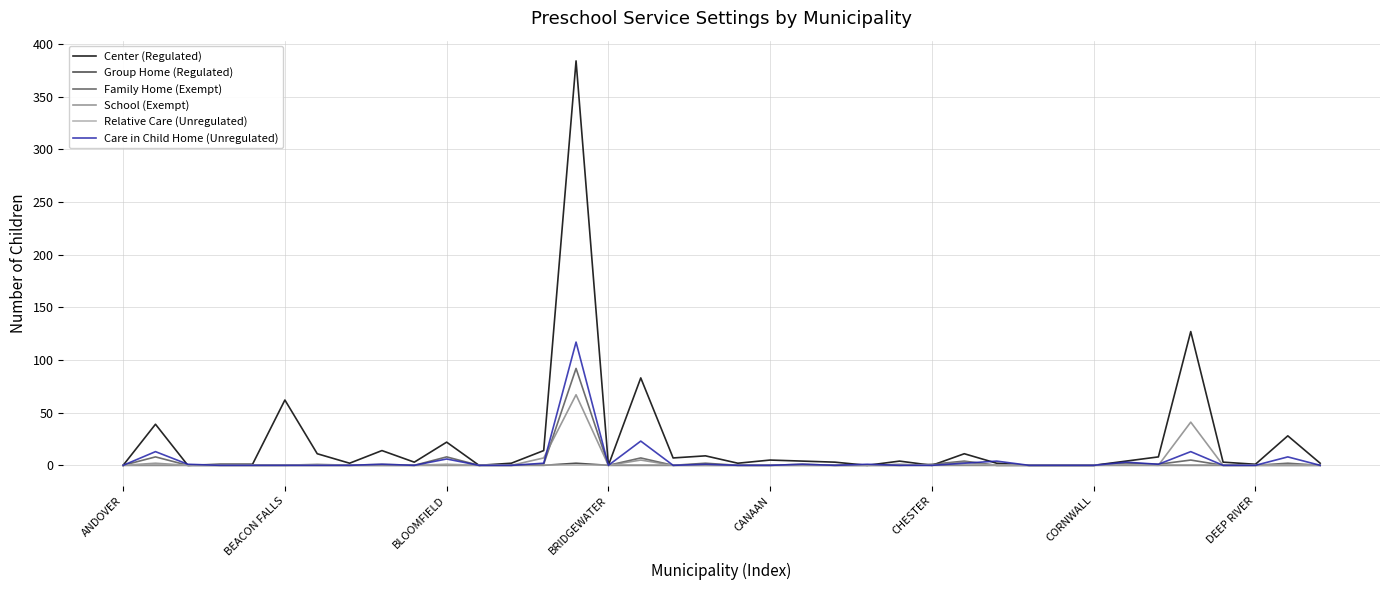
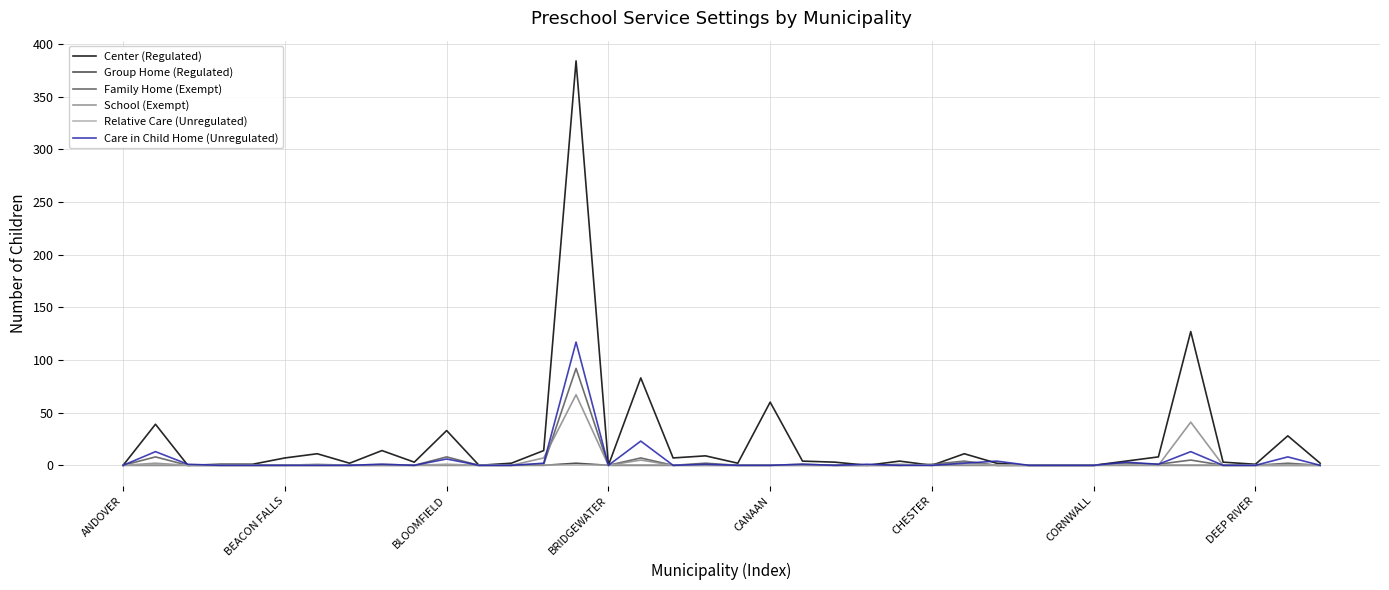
Center (Regulated), BEACON FALLS: 62 -> 7
Center (Regulated), BLOOMFIELD: 22 -> 33
Center (Regulated), CANAAN: 5 -> 60
